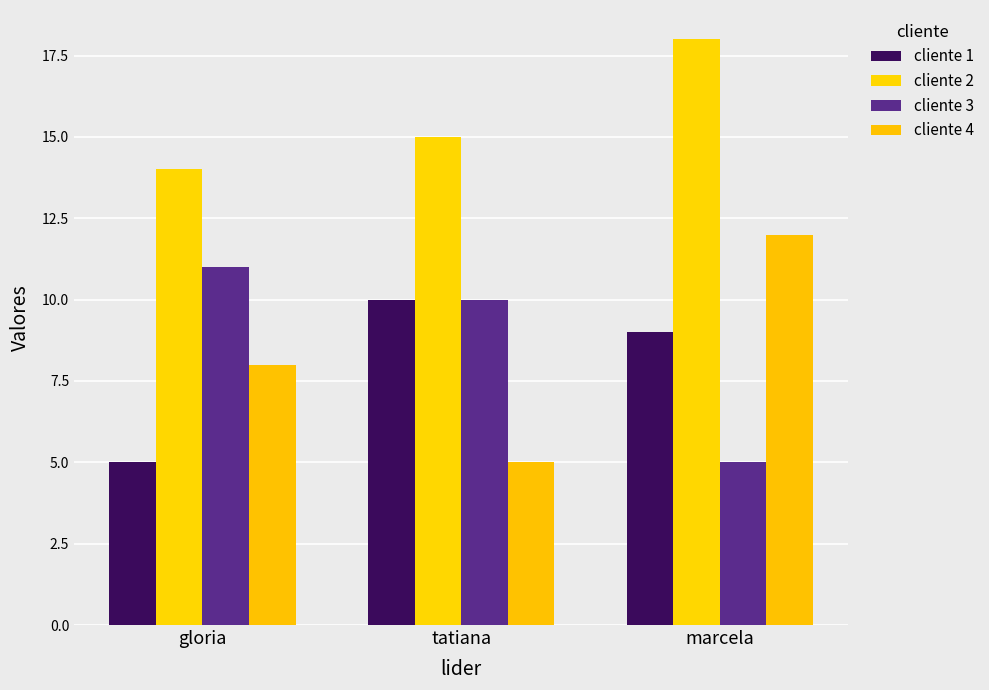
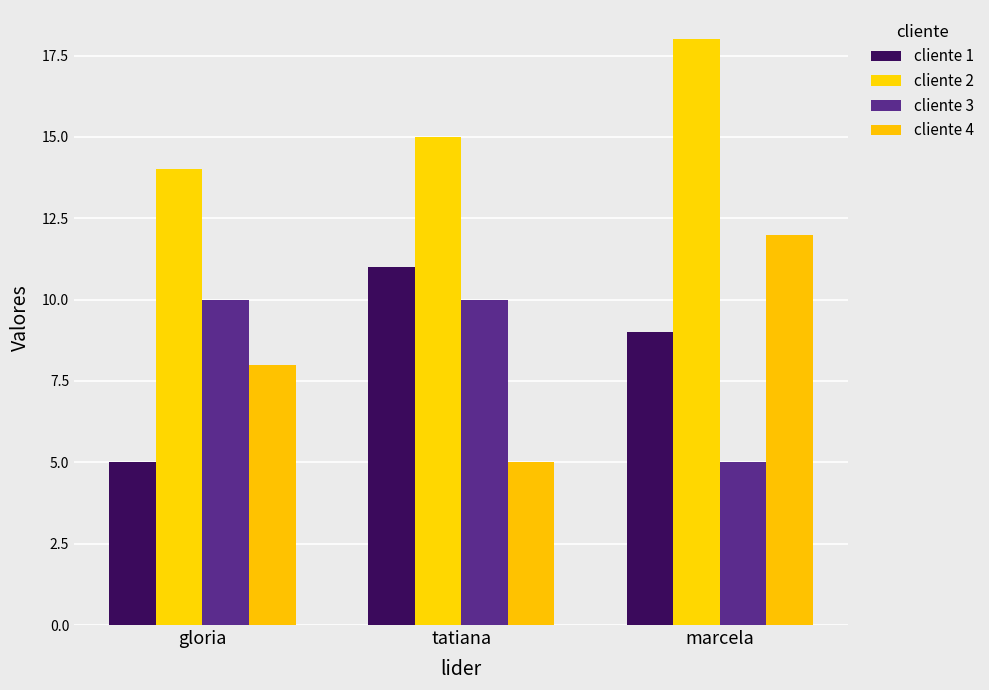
cliente 3, gloria: 11 -> 10
cliente 1, tatiana: 10 -> 11
